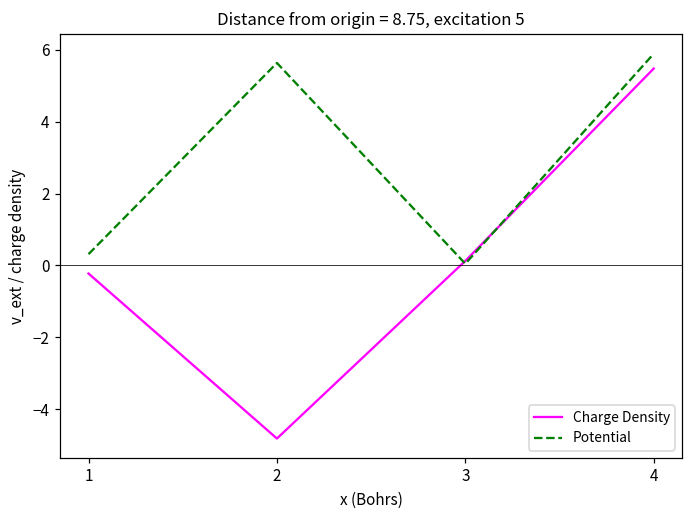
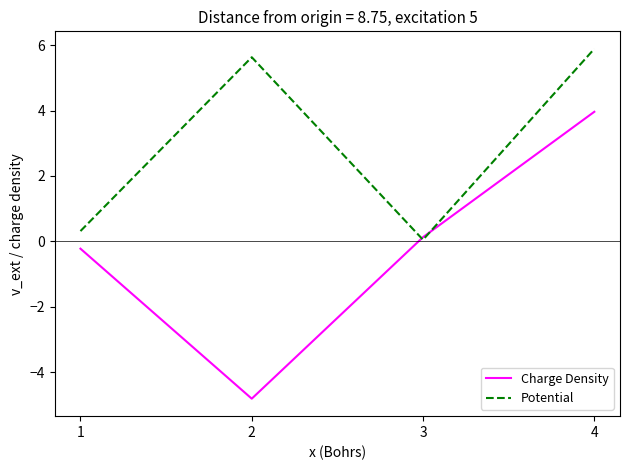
Charge Density, 4: 5.5 -> 4.0
